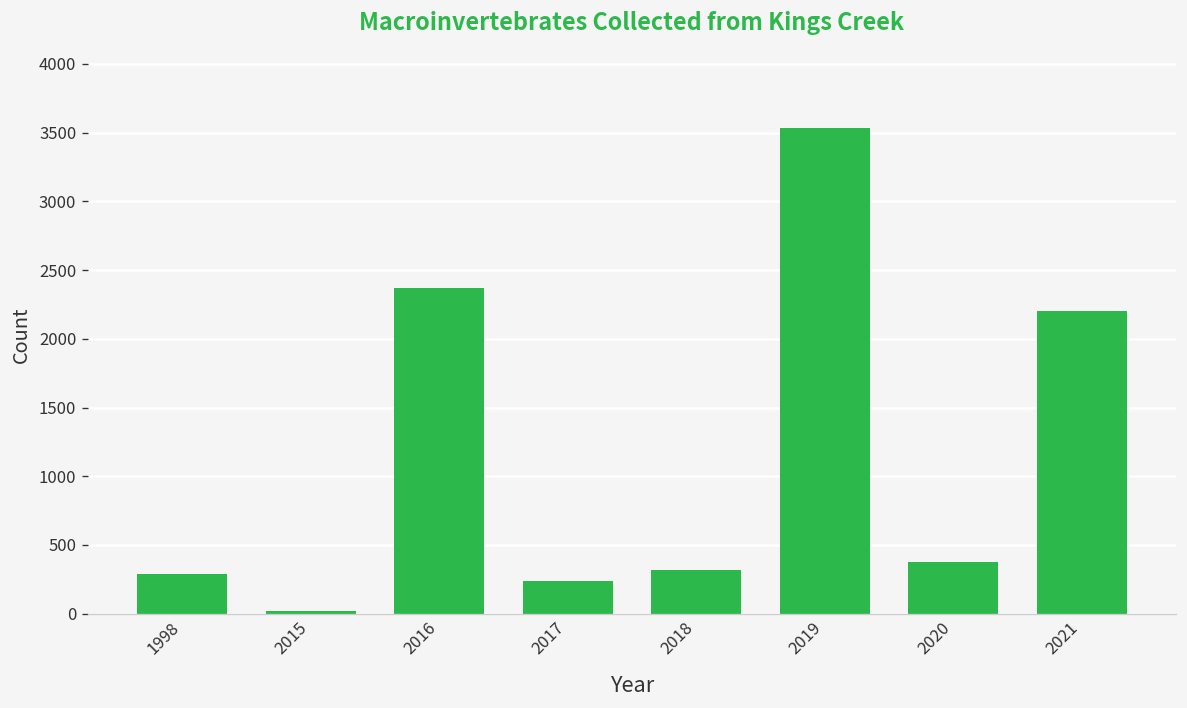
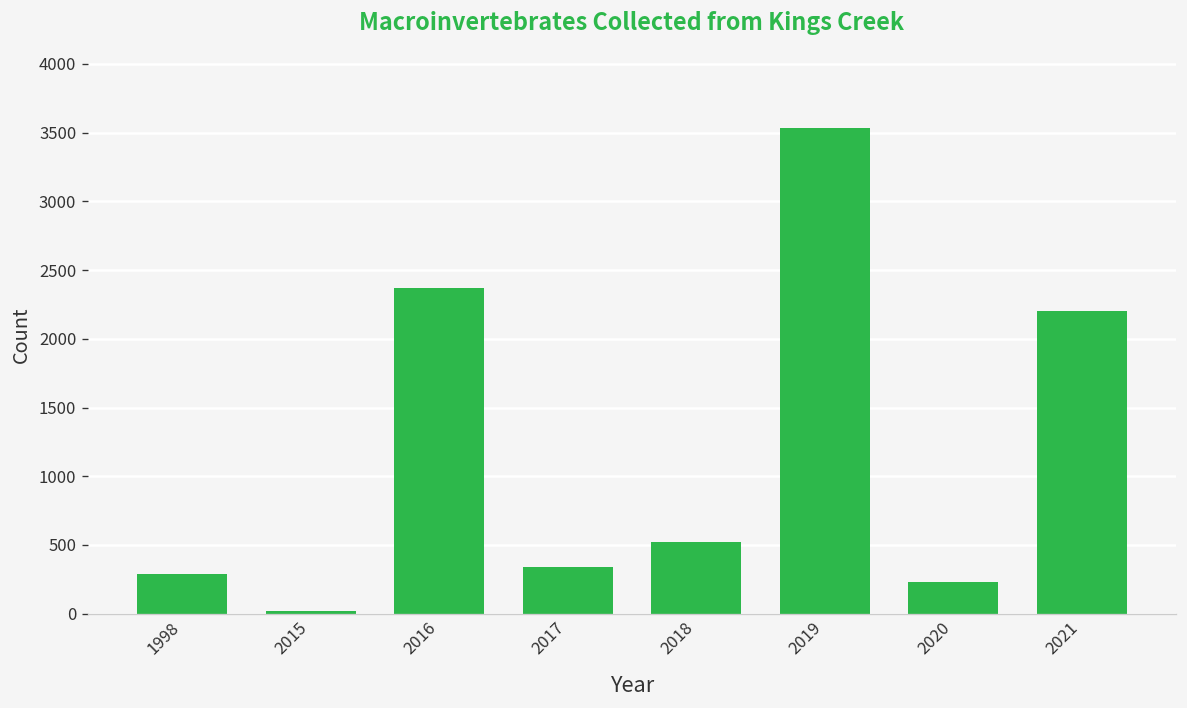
2017: 240 -> 340
2018: 320 -> 520
2020: 380 -> 230
